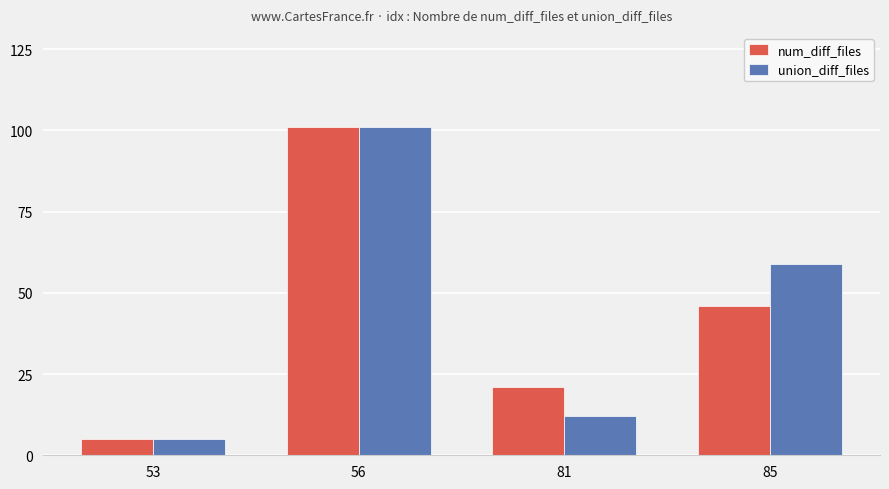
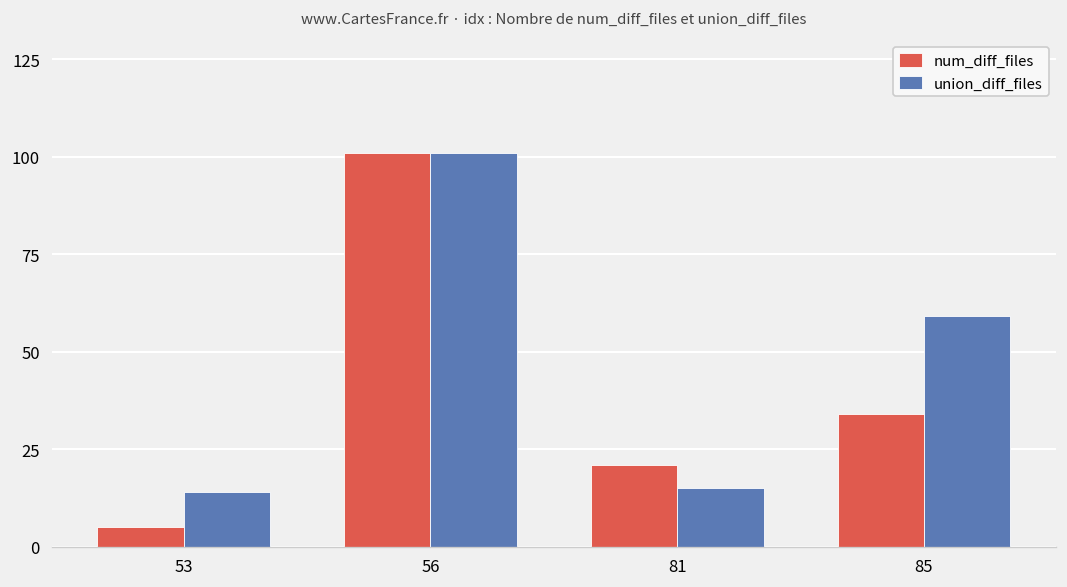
union_diff_files, 53: 5 -> 14
union_diff_files, 81: 12 -> 15
num_diff_files, 85: 46 -> 34
